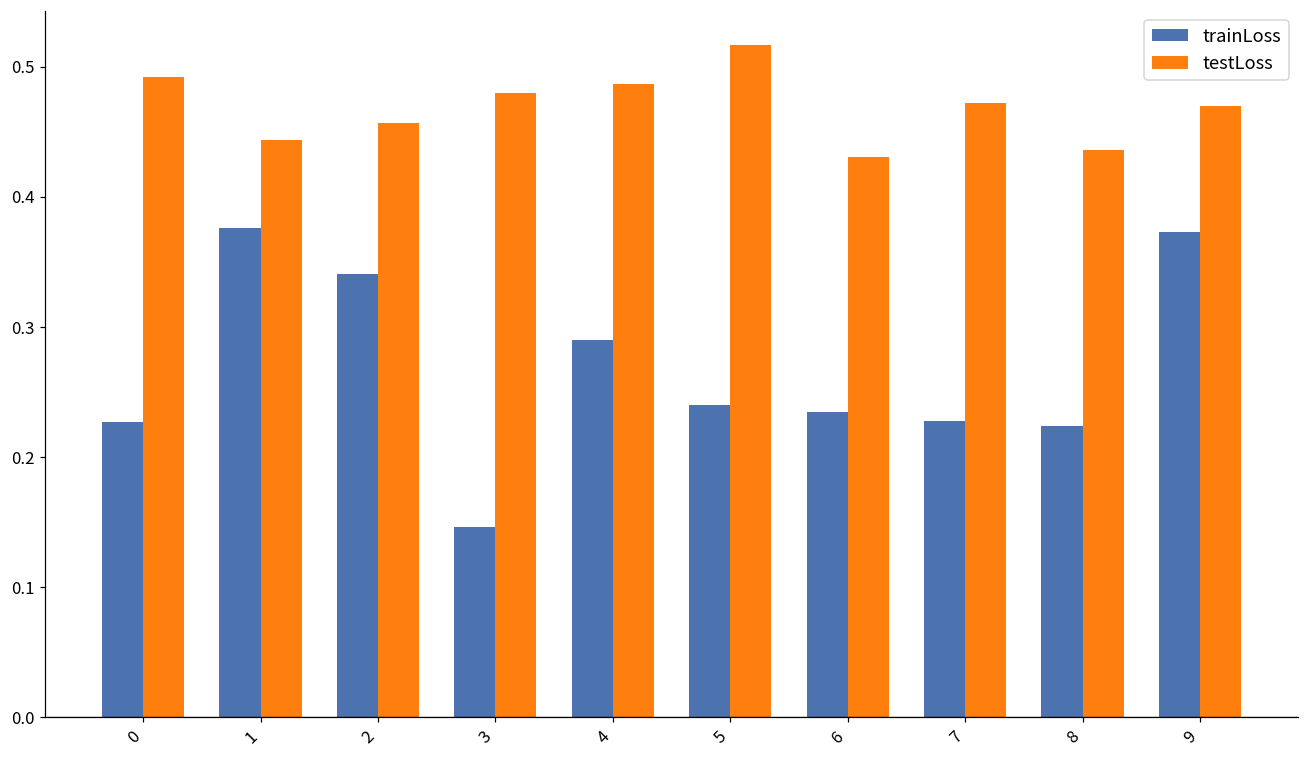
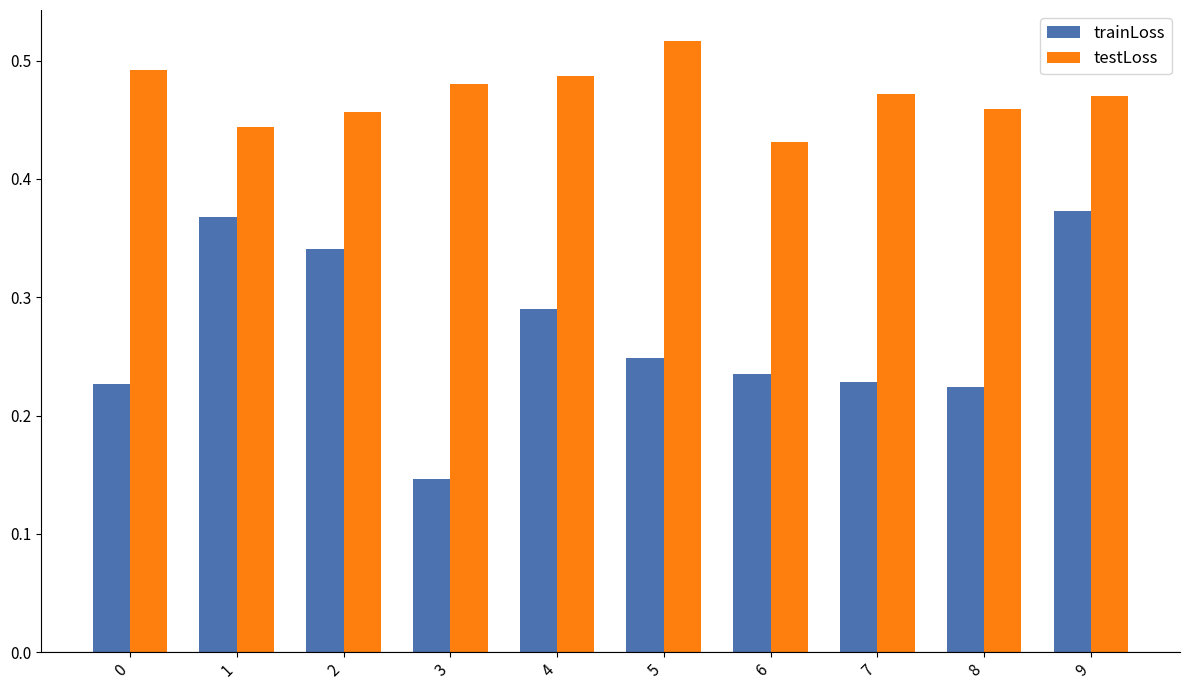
trainLoss, 1: 0.376 -> 0.368
trainLoss, 5: 0.240 -> 0.249
testLoss, 8: 0.436 -> 0.459
